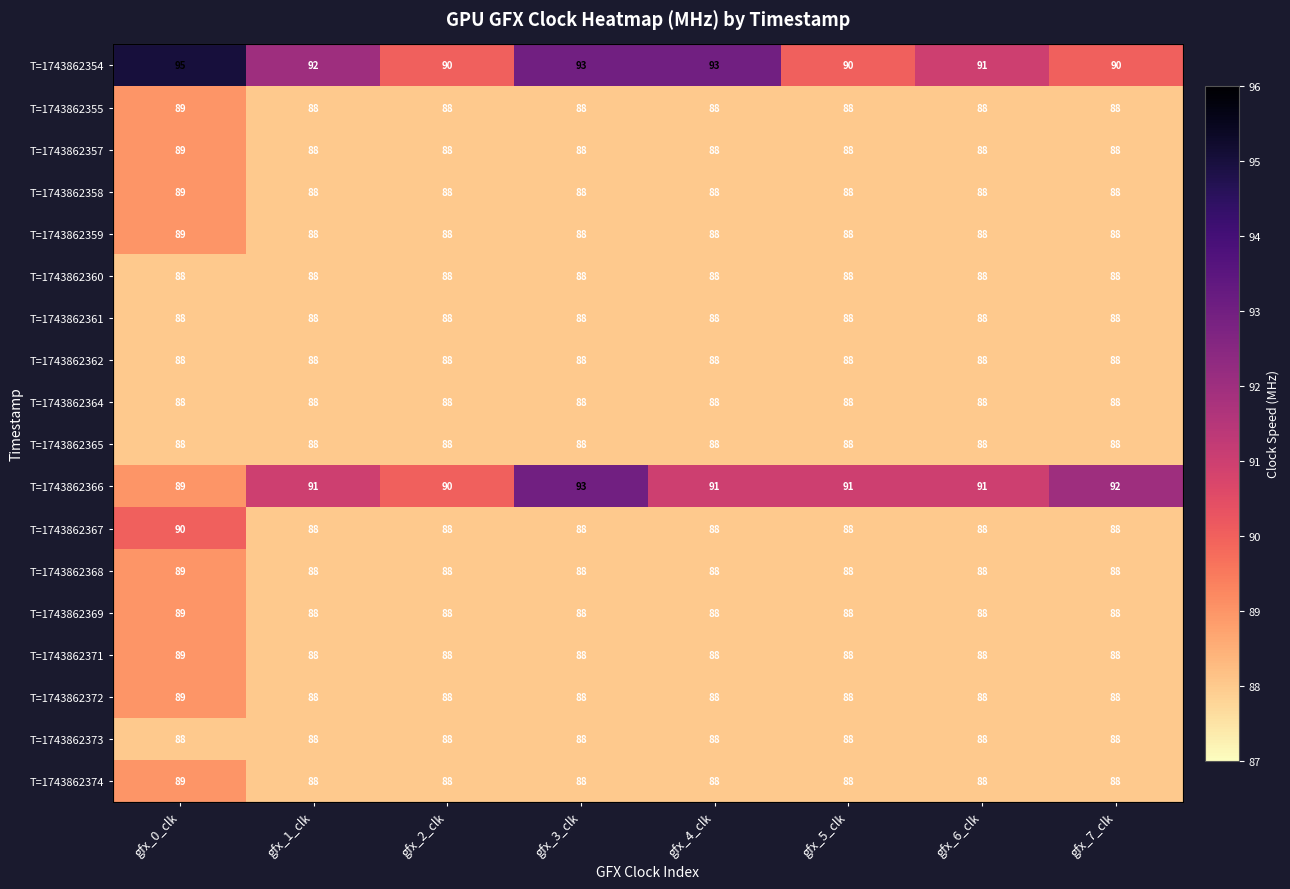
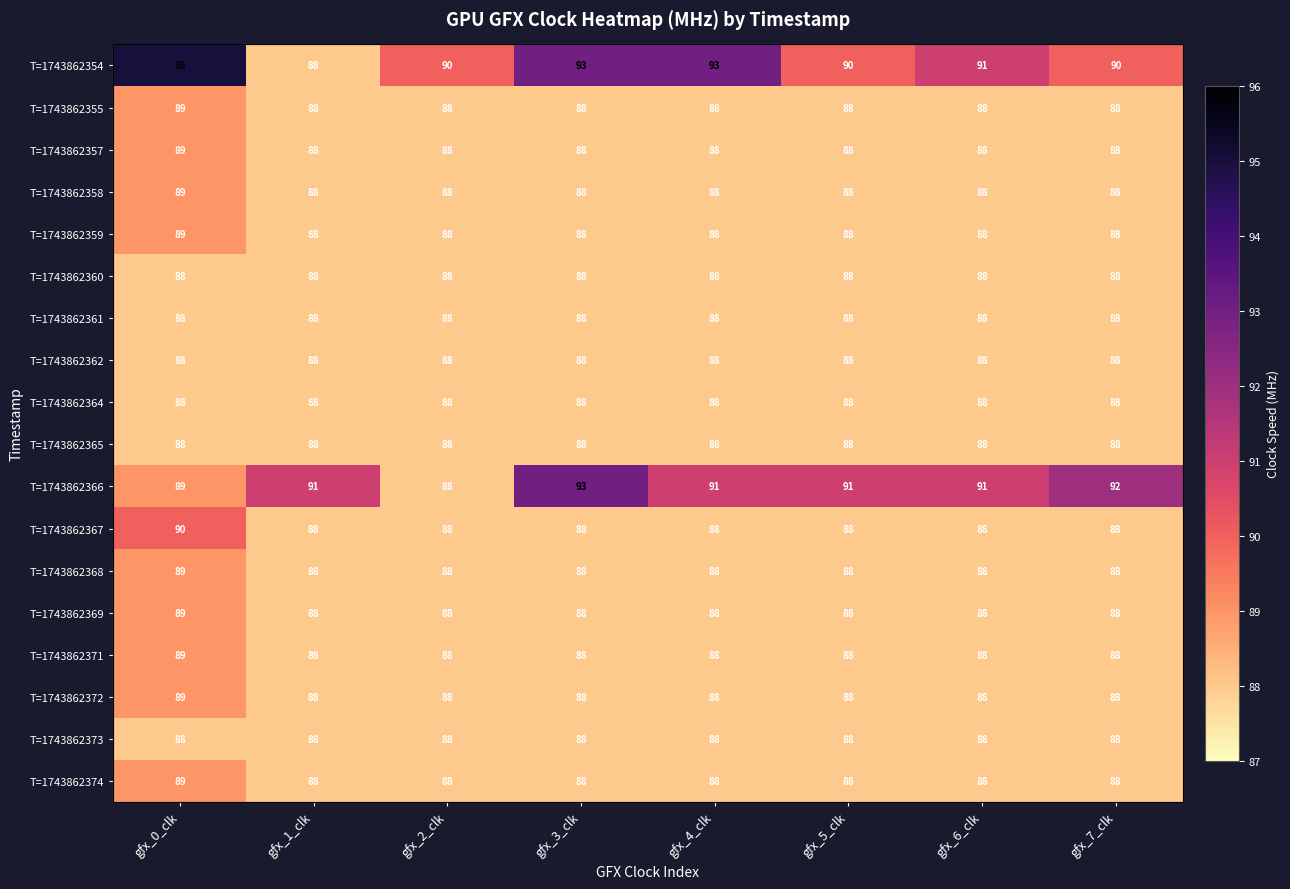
T=1743862354, gfx_1_clk: 92 -> 88
T=1743862366, gfx_2_clk: 90 -> 88
